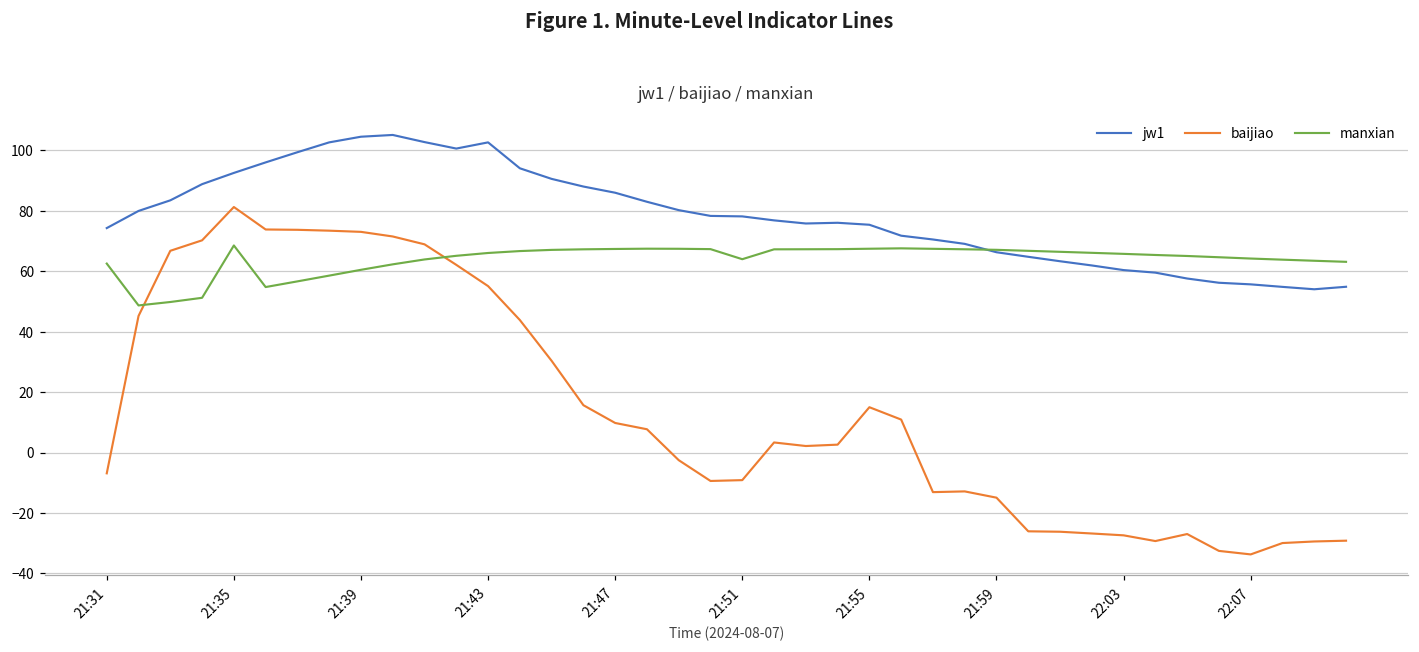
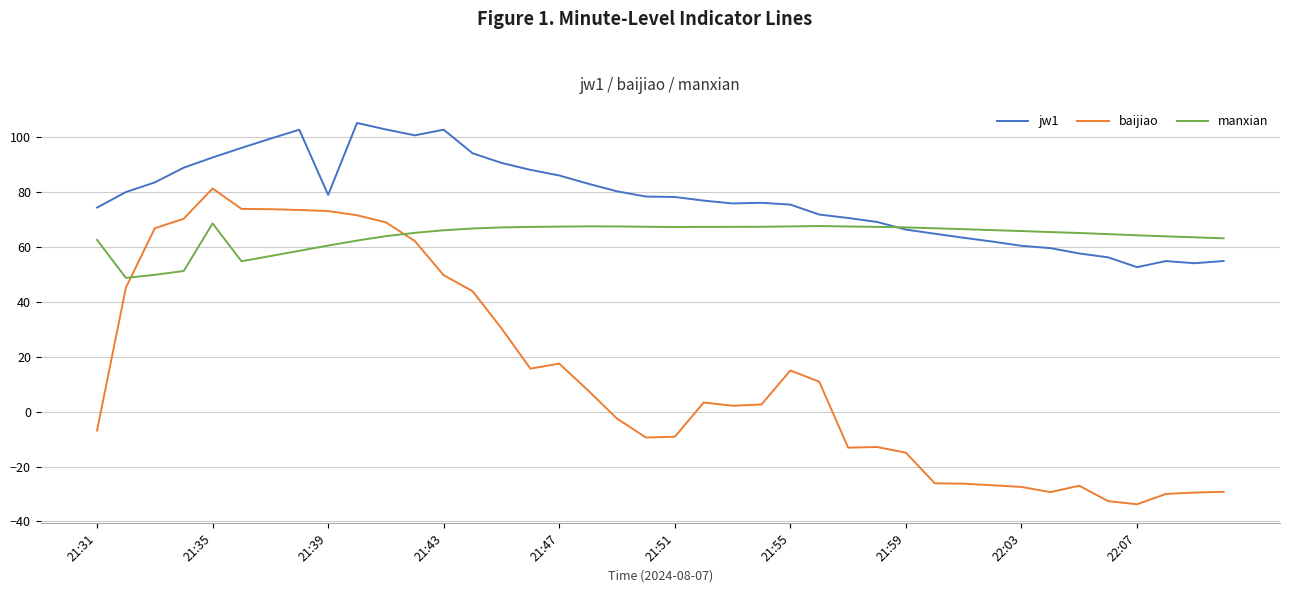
jw1, 21:39: 105 -> 79
baijiao, 21:43: 55 -> 50
baijiao, 21:47: 10 -> 17
manxian, 21:51: 64 -> 67
jw1, 22:07: 56 -> 53
